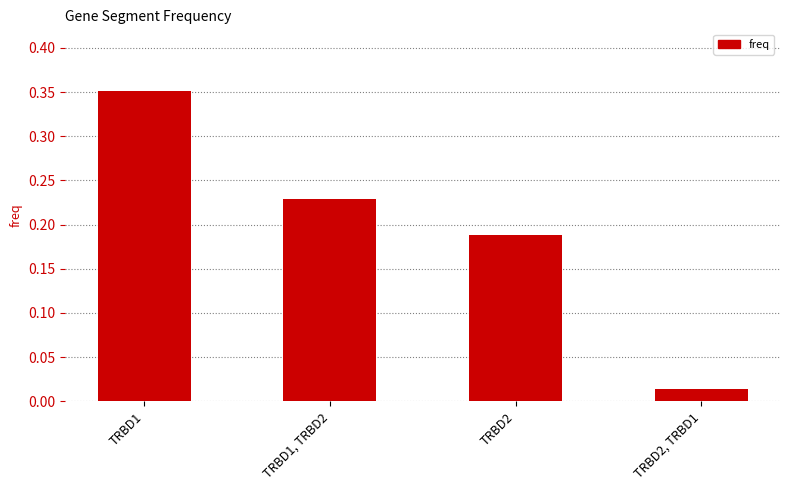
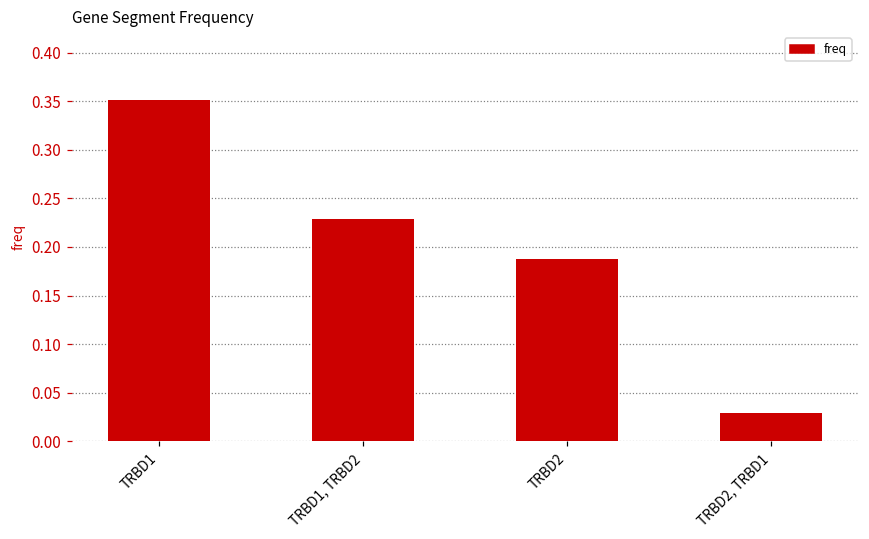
TRBD2, TRBD1: 0.01 -> 0.03
